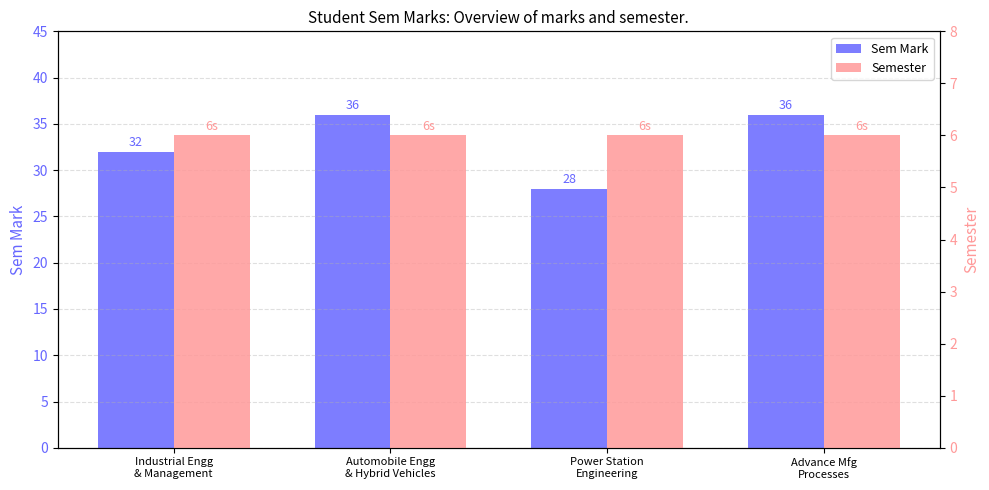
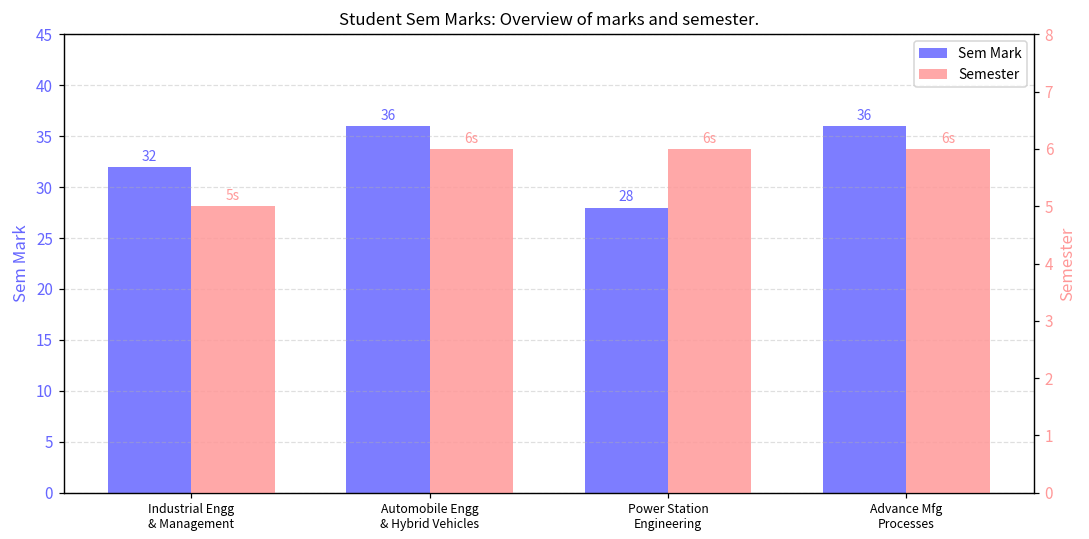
Semester, Industrial Engg & Management: 6s -> 5s
